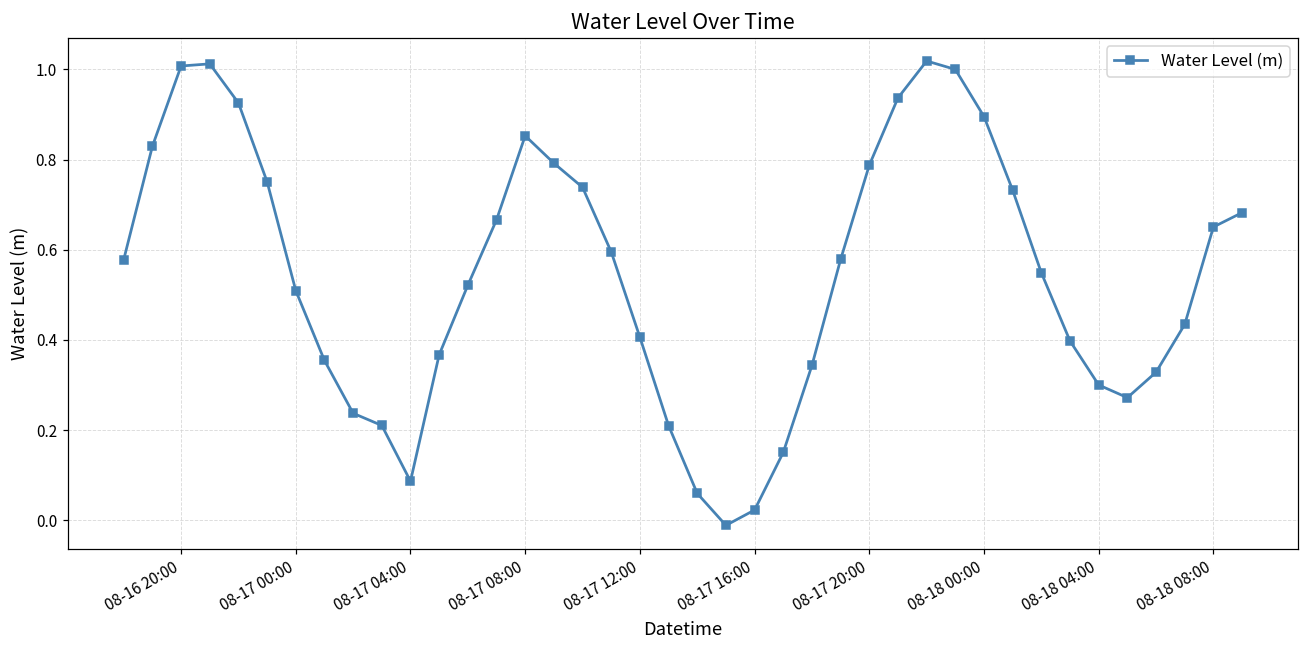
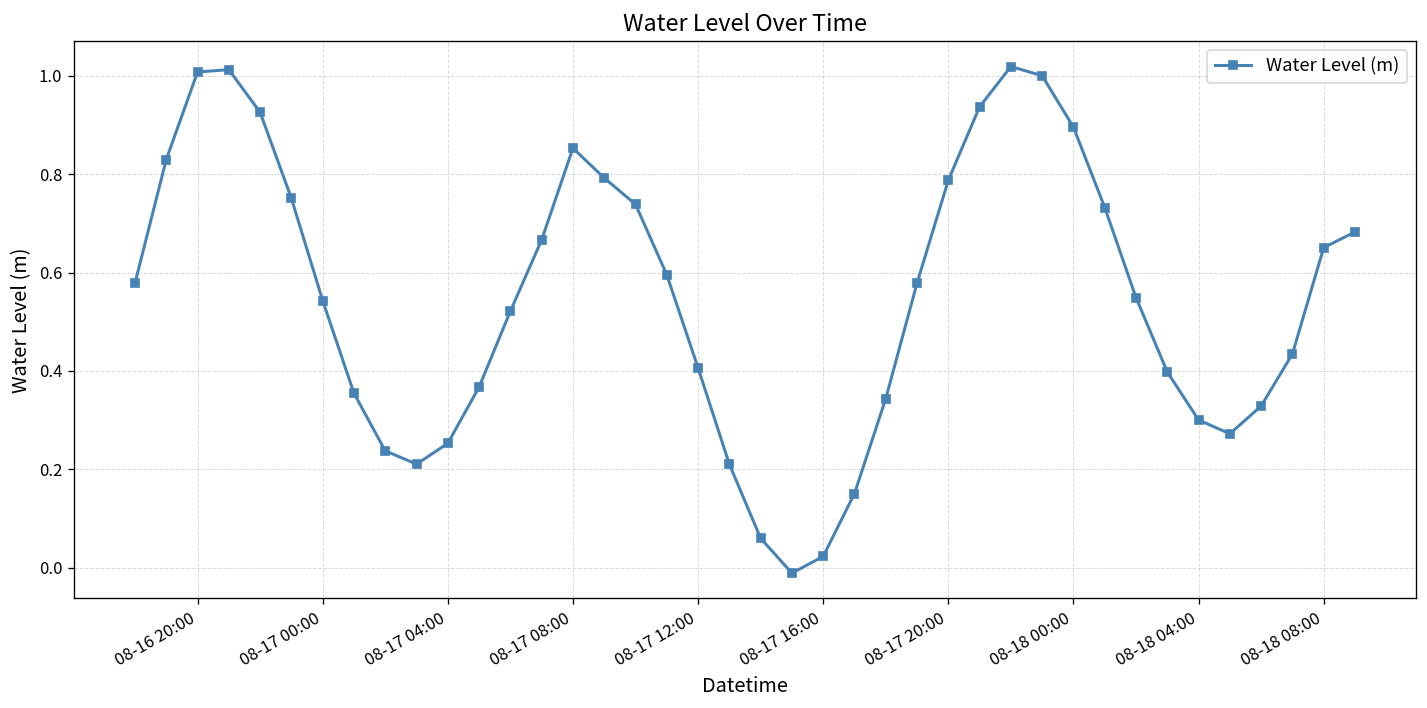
08-17 00:00: 0.51 -> 0.54
08-17 04:00: 0.09 -> 0.25
